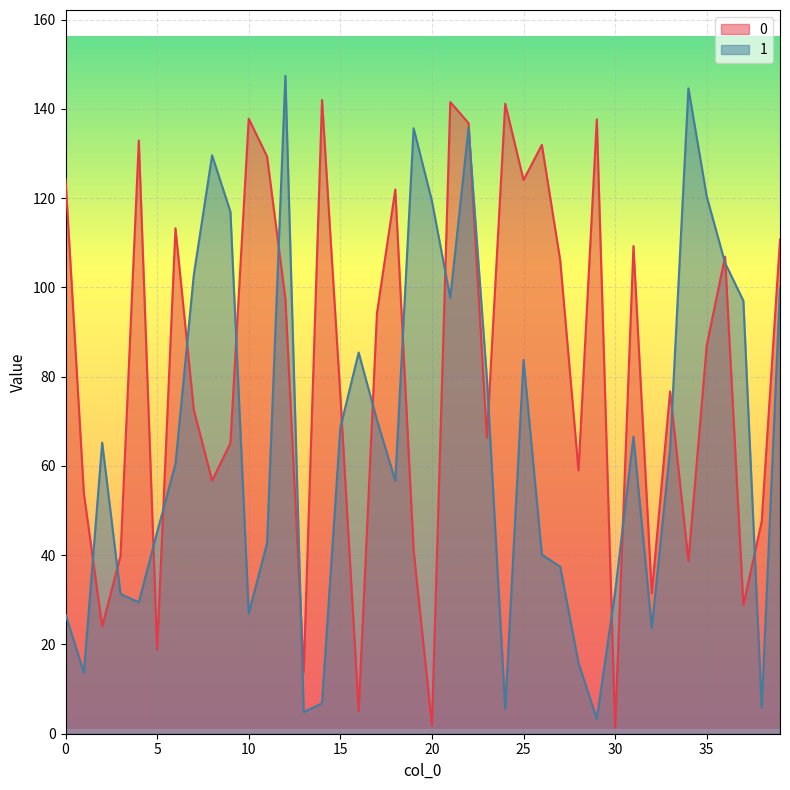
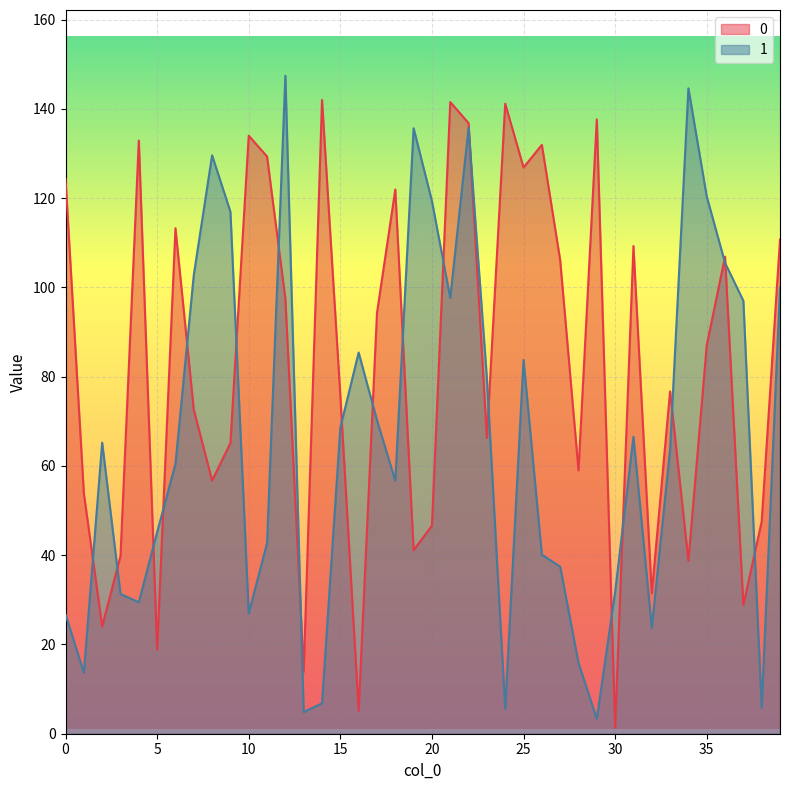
0, 10: 138 -> 134
0, 20: 2 -> 47
0, 25: 124 -> 127
